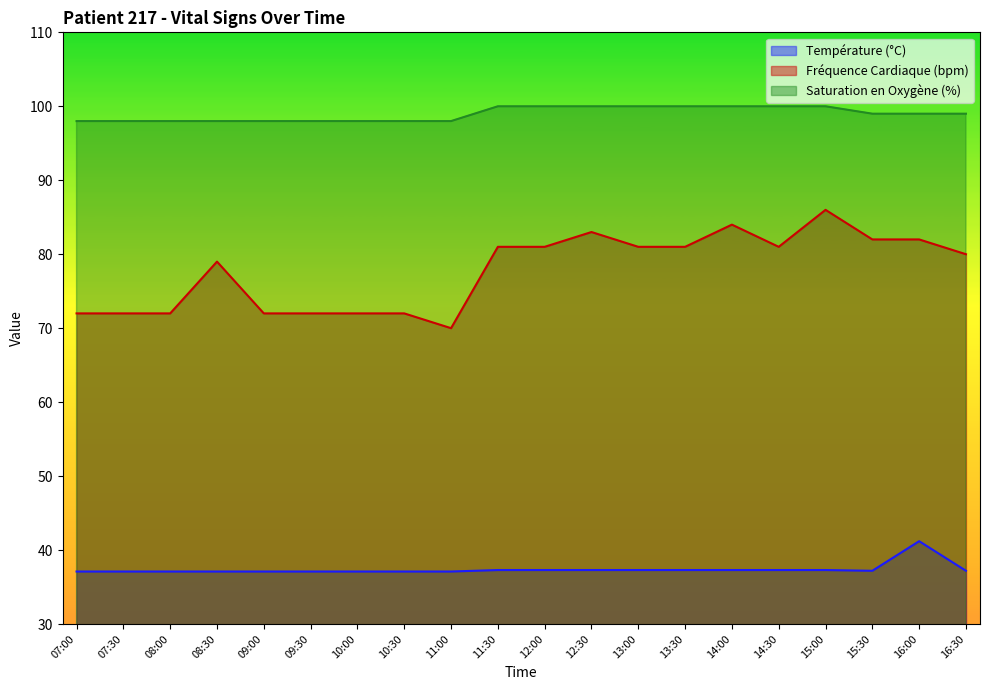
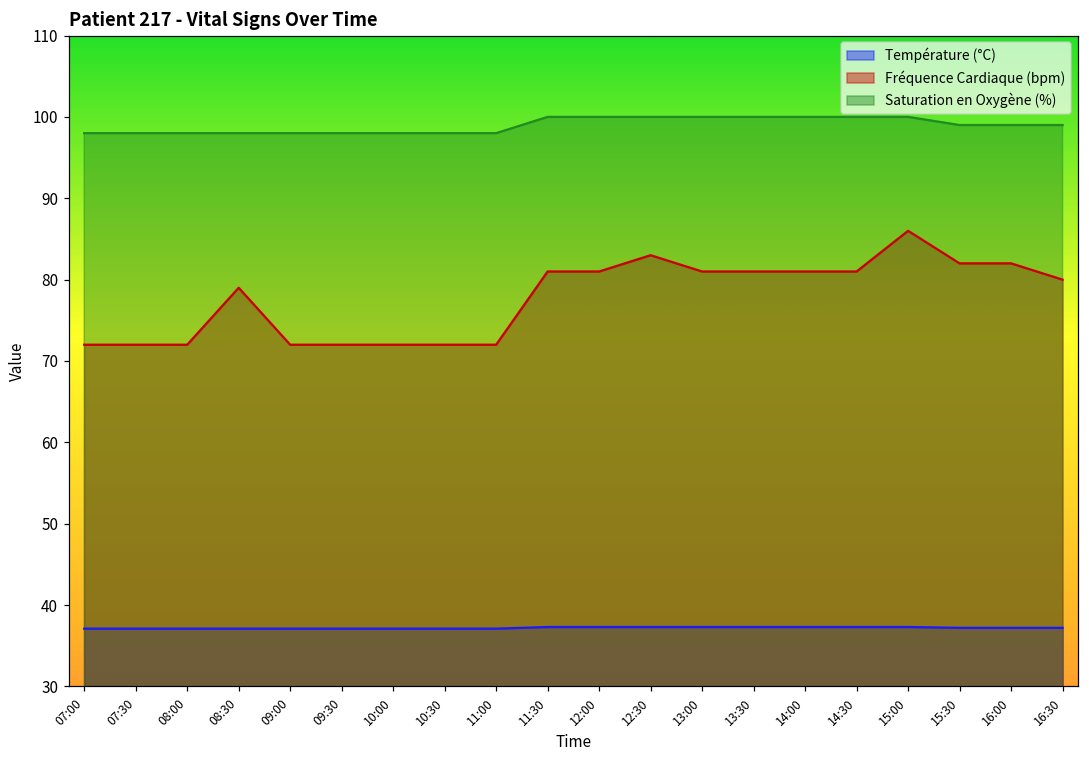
Fréquence Cardiaque (bpm), 11:00: 70 -> 72
Fréquence Cardiaque (bpm), 14:00: 84 -> 81
Température (°C), 16:00: 41 -> 37
